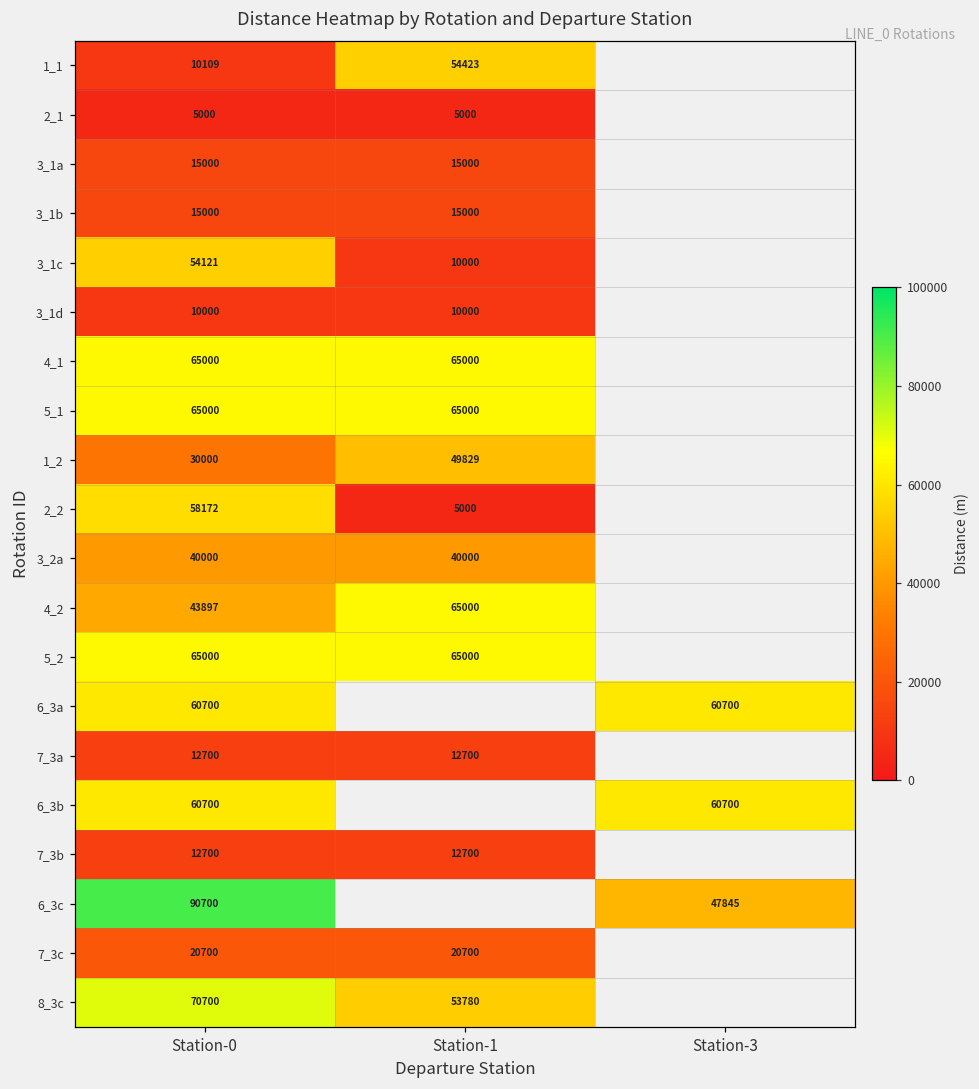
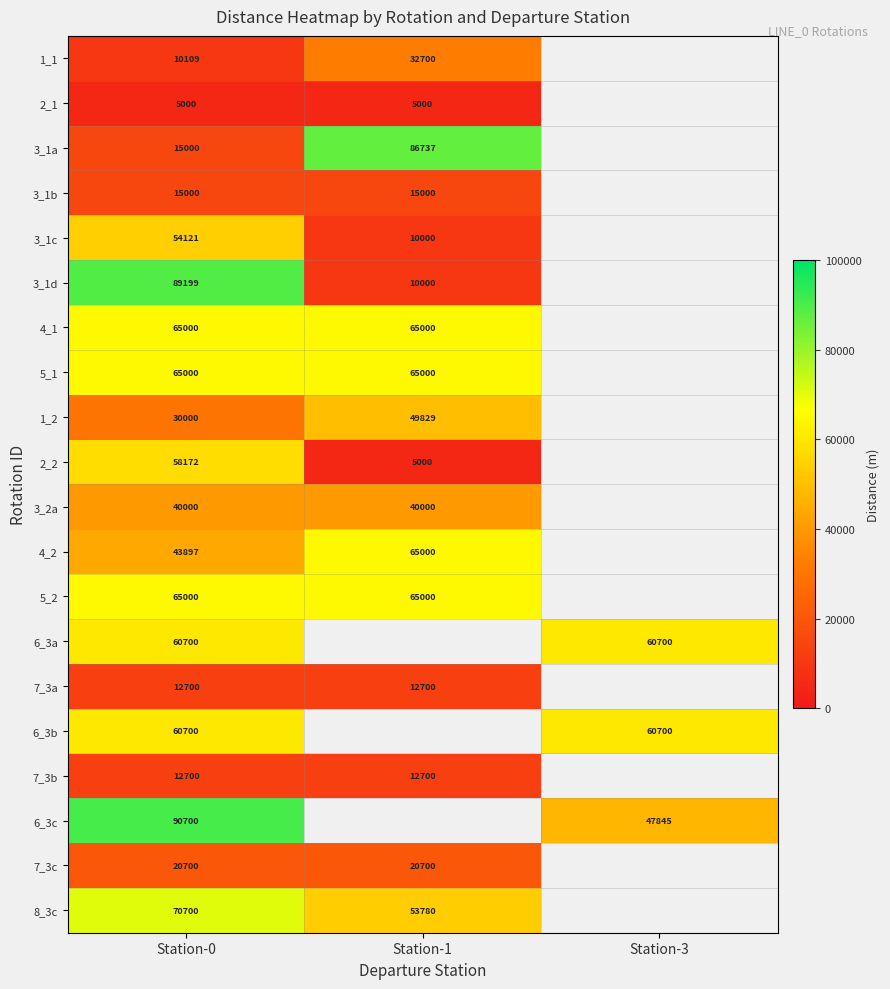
1_1, Station-1: 54423 -> 32700
3_1a, Station-1: 15000 -> 86737
3_1d, Station-0: 10000 -> 89199
